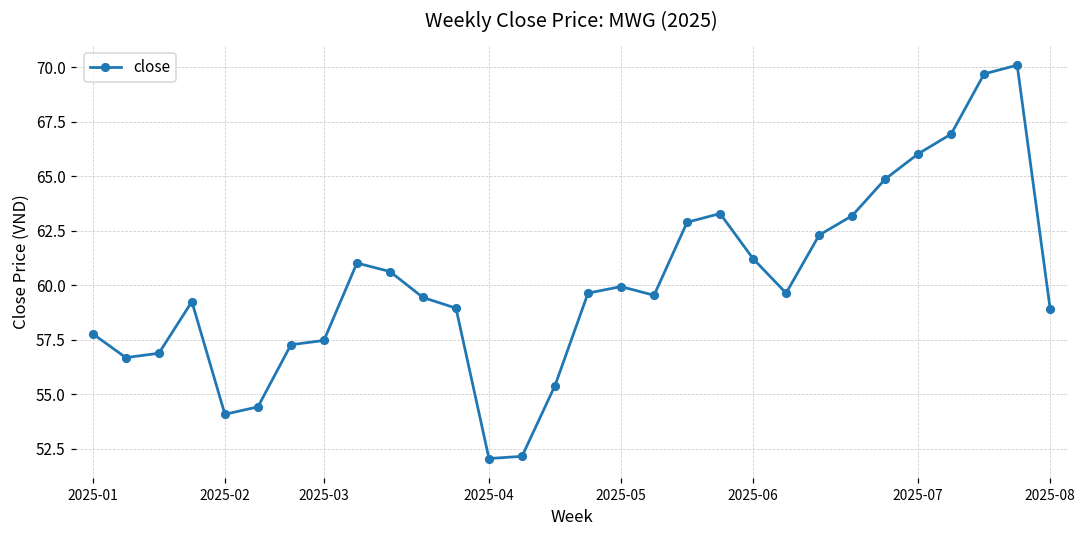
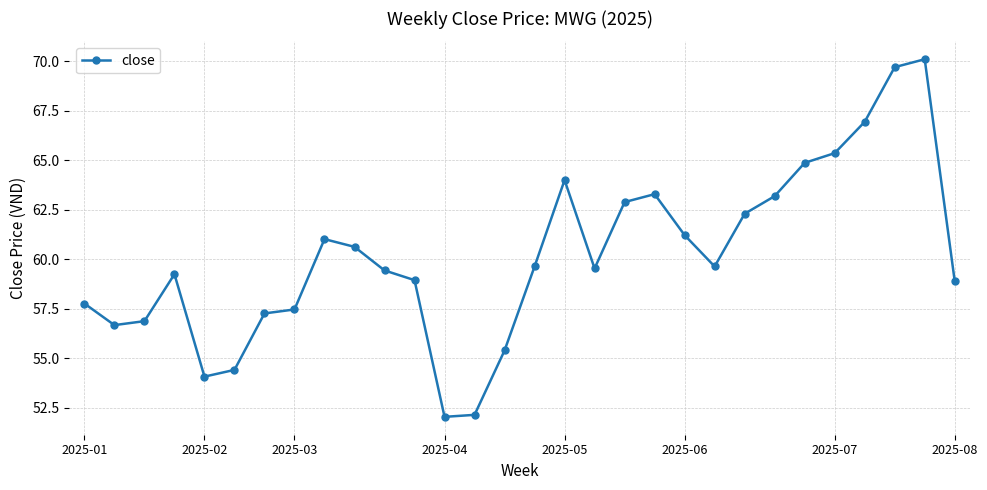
2025-05: 59.9 -> 64.0
2025-07: 66.0 -> 65.4
